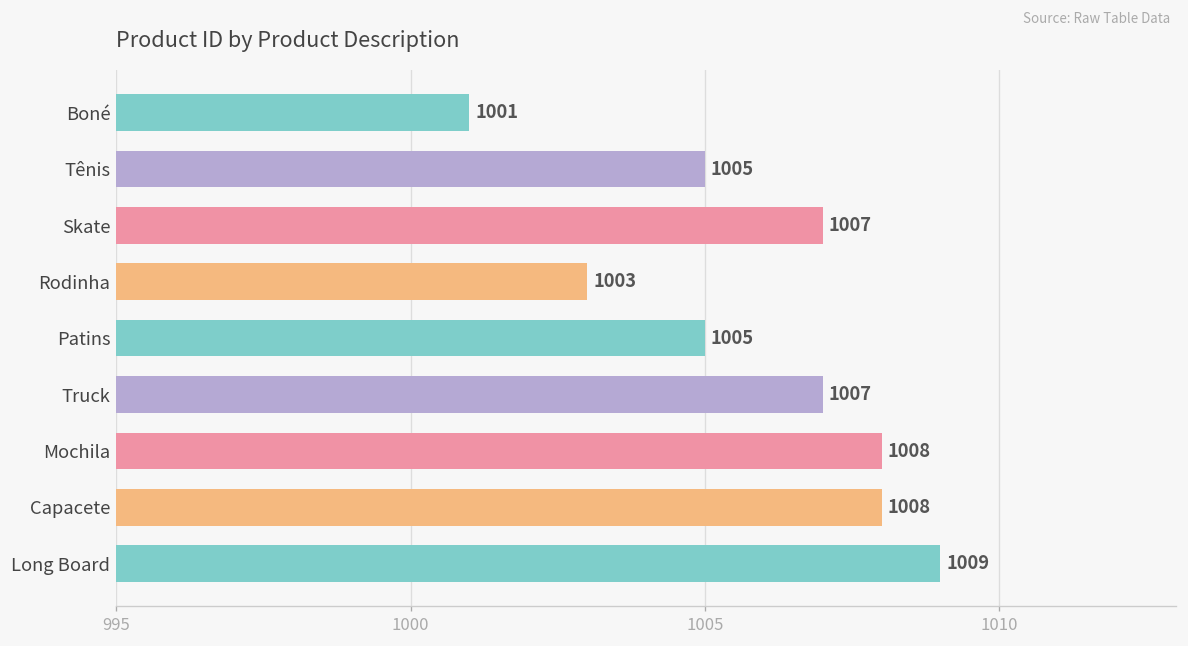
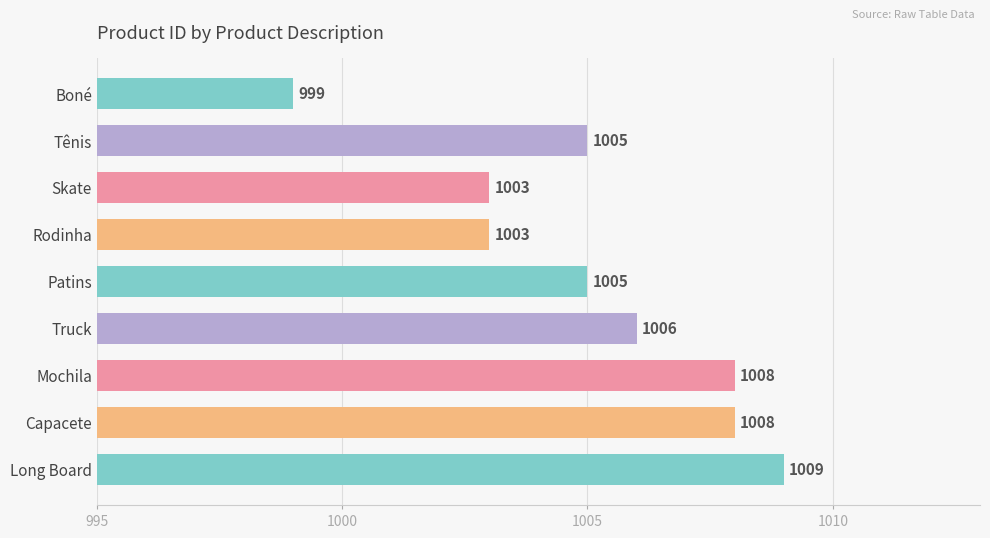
Boné: 1001 -> 999
Skate: 1007 -> 1003
Truck: 1007 -> 1006
